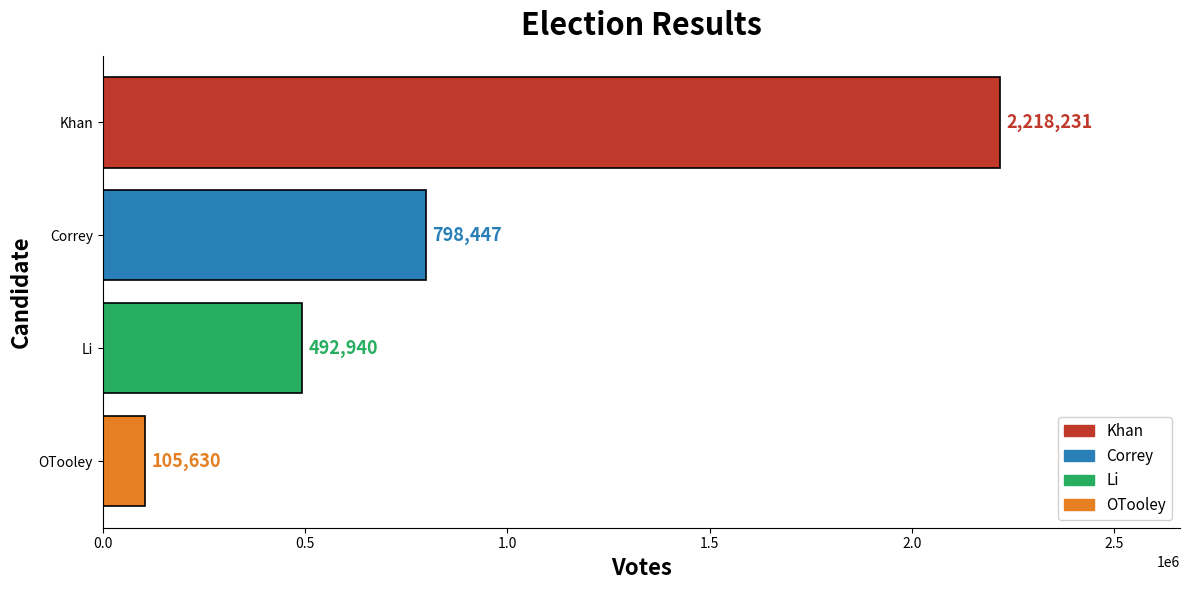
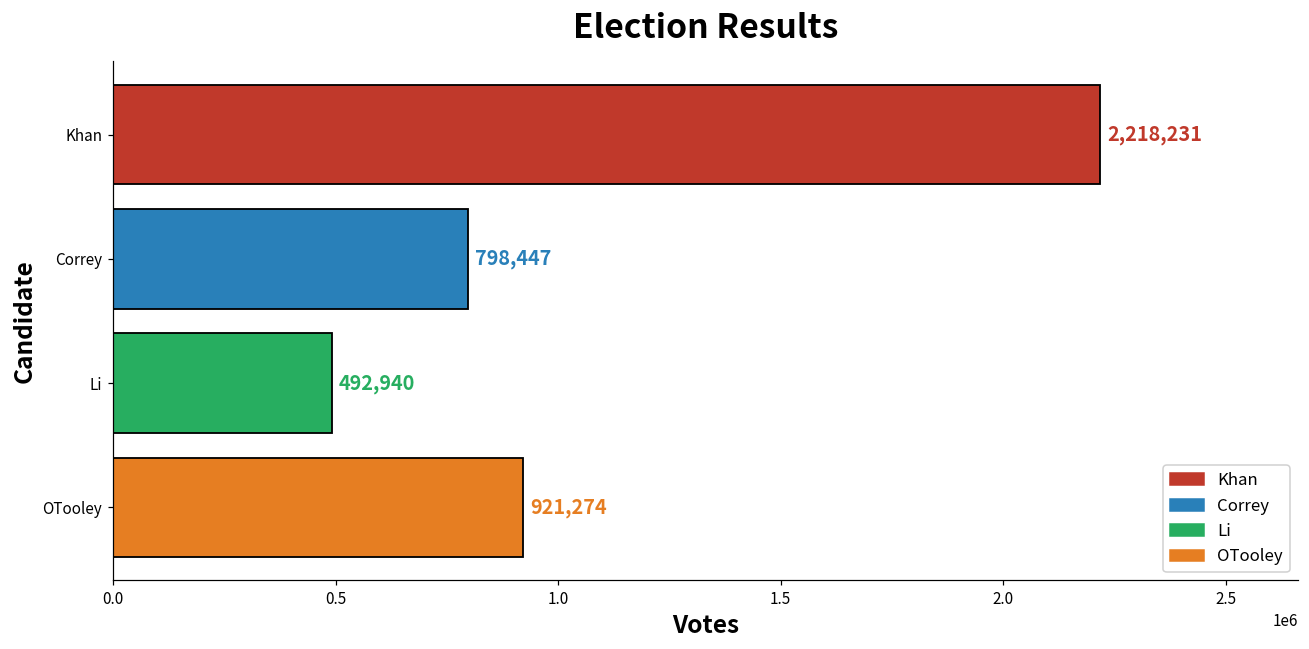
OTooley: 105,630 -> 921,274
